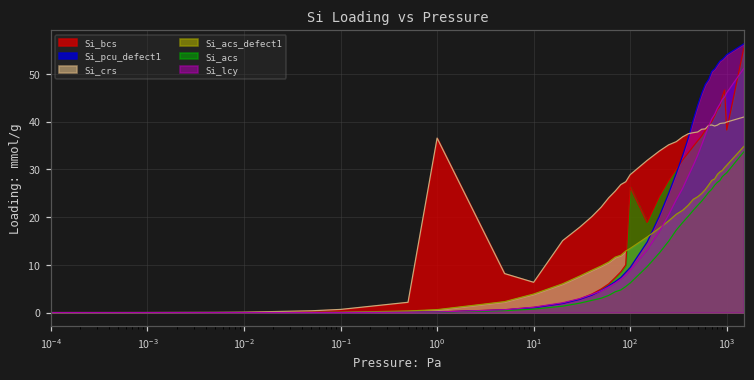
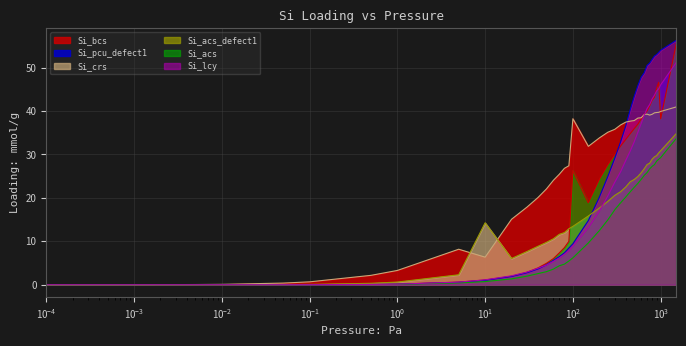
Si_bcs, 10^0: 37 -> 3
Si_crs, 10^1: 4 -> 14
Si_bcs, 10^2: 29 -> 38
